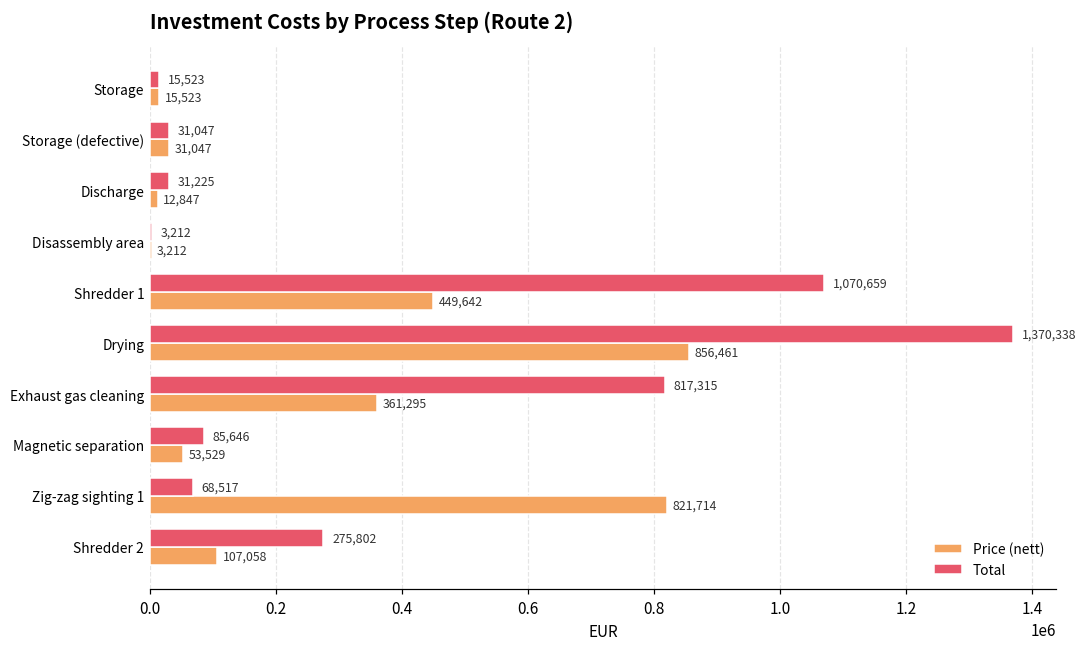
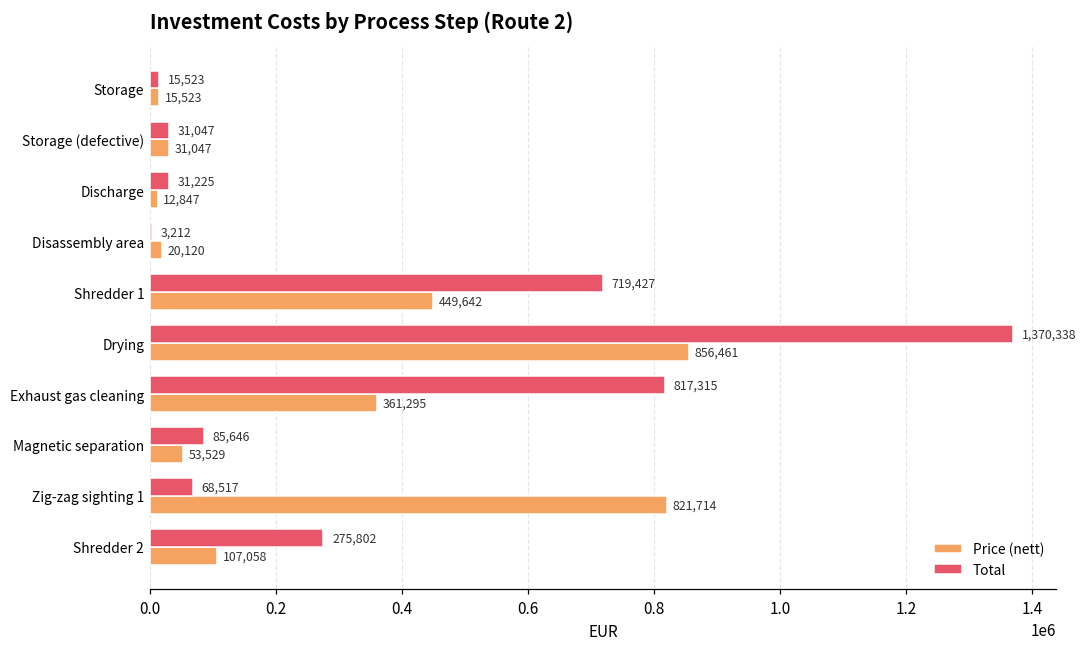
Price (nett), Disassembly area: 3,212 -> 20,120
Total, Shredder 1: 1,070,659 -> 719,427
